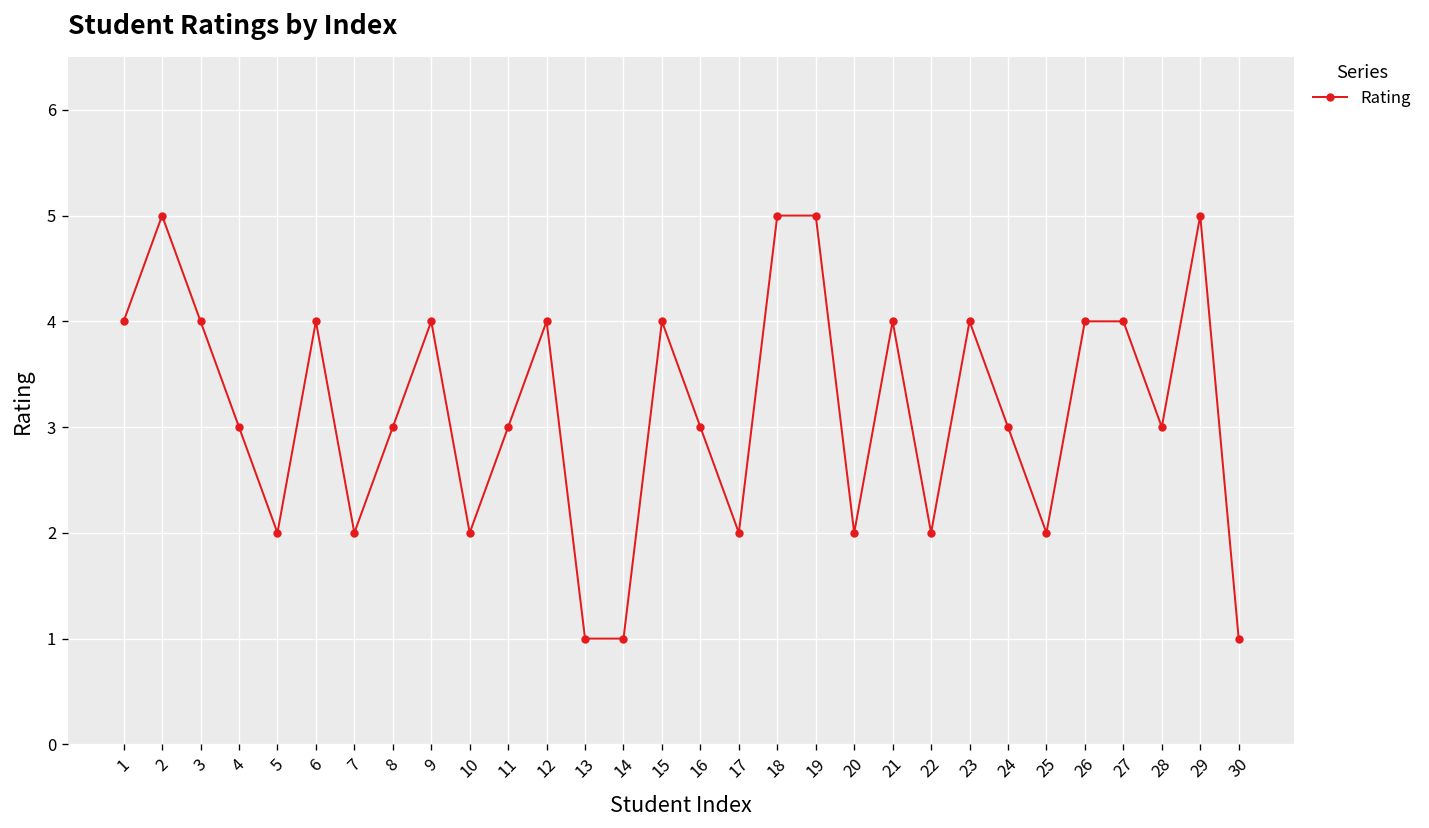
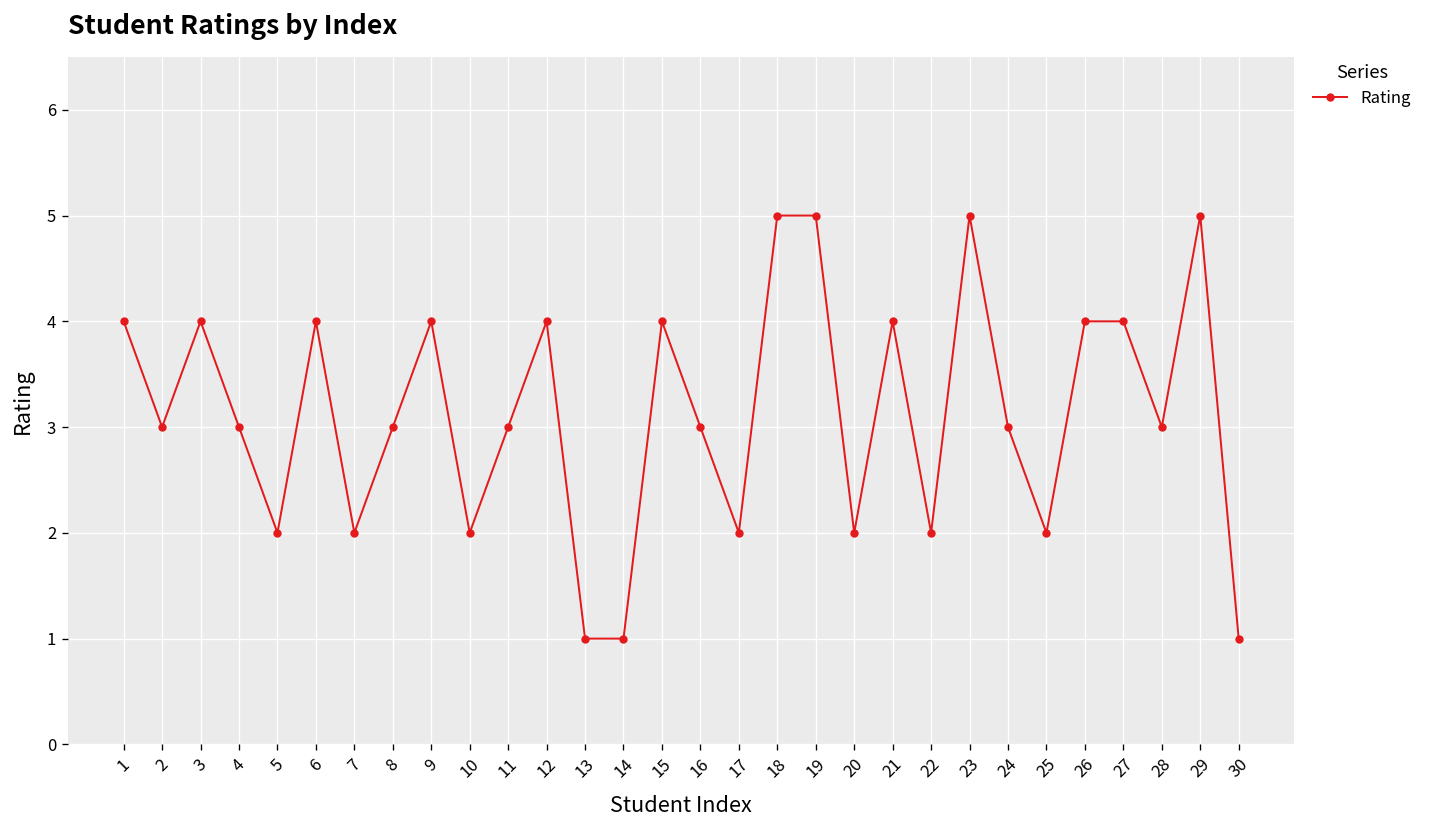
2: 5 -> 3
23: 4 -> 5
